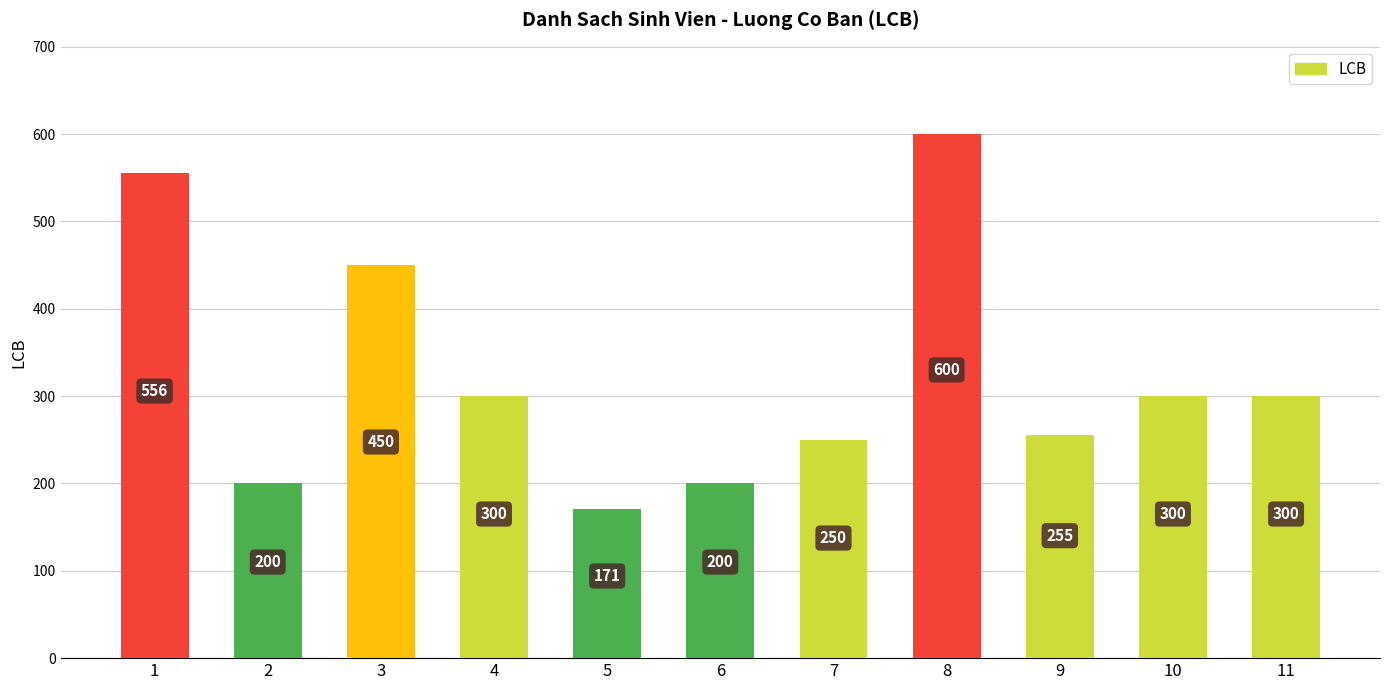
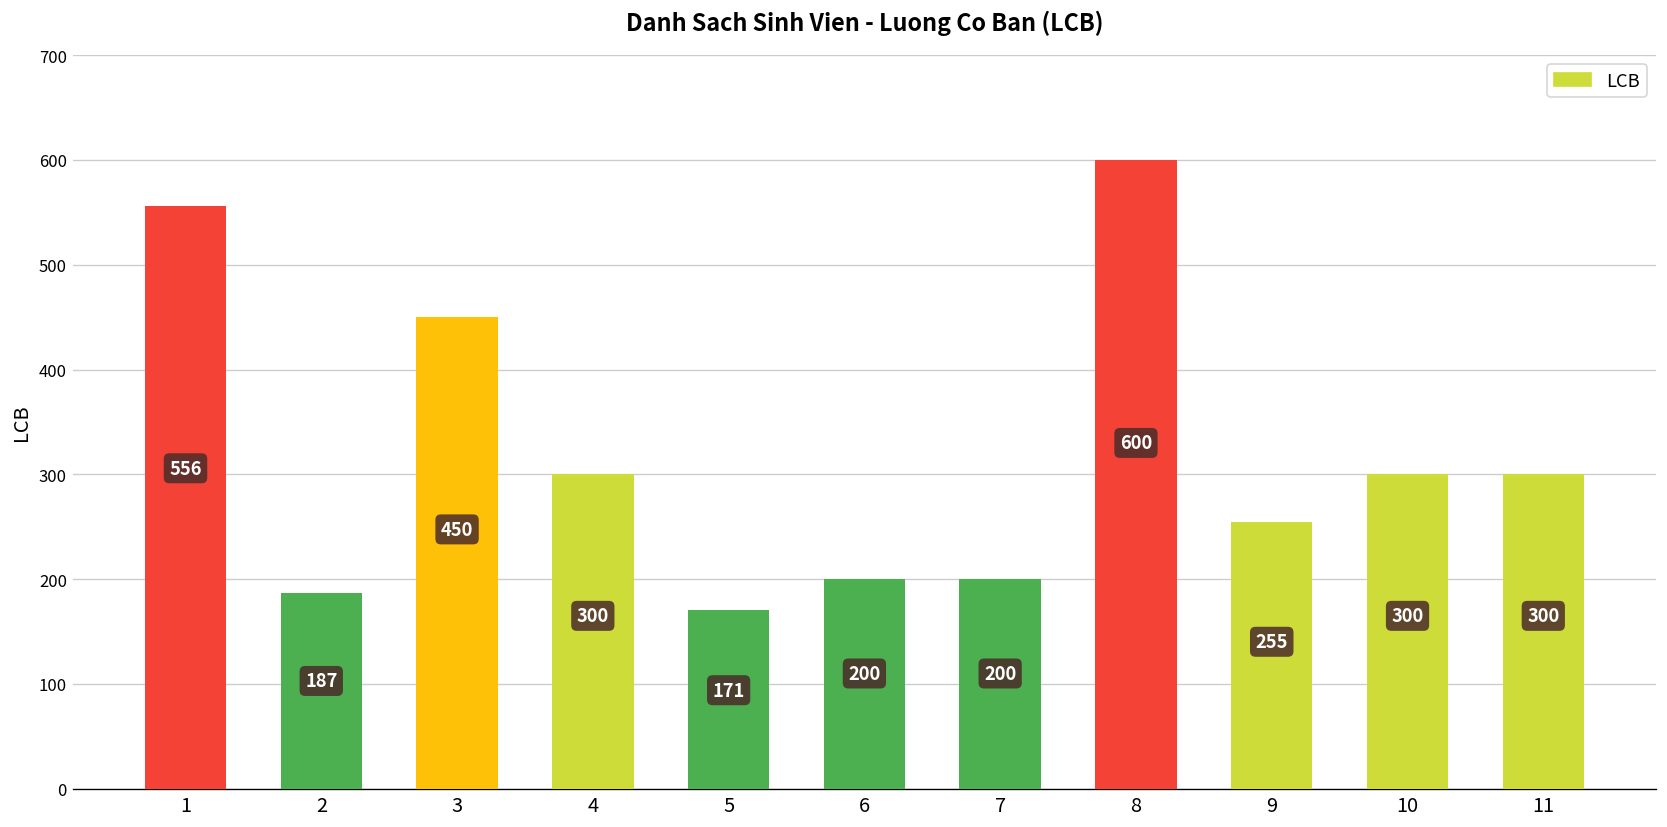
2: 200 -> 187
7: 250 -> 200
